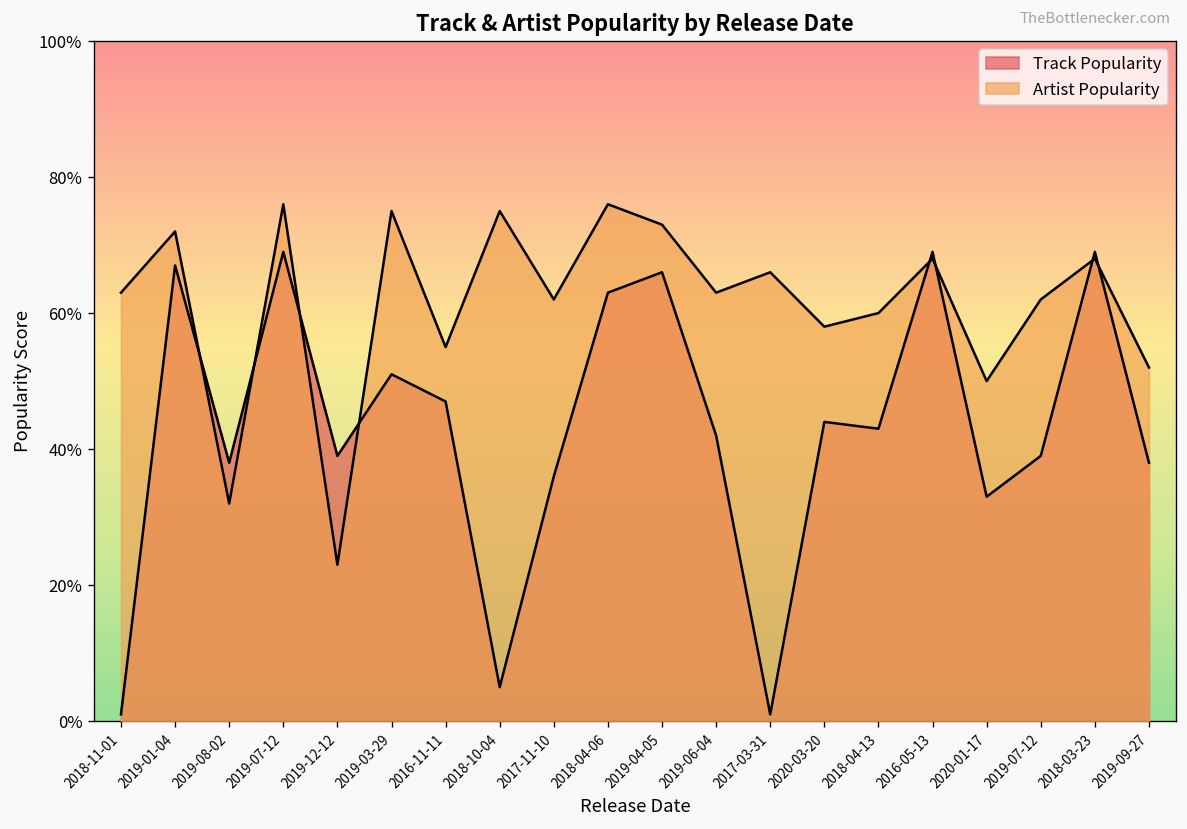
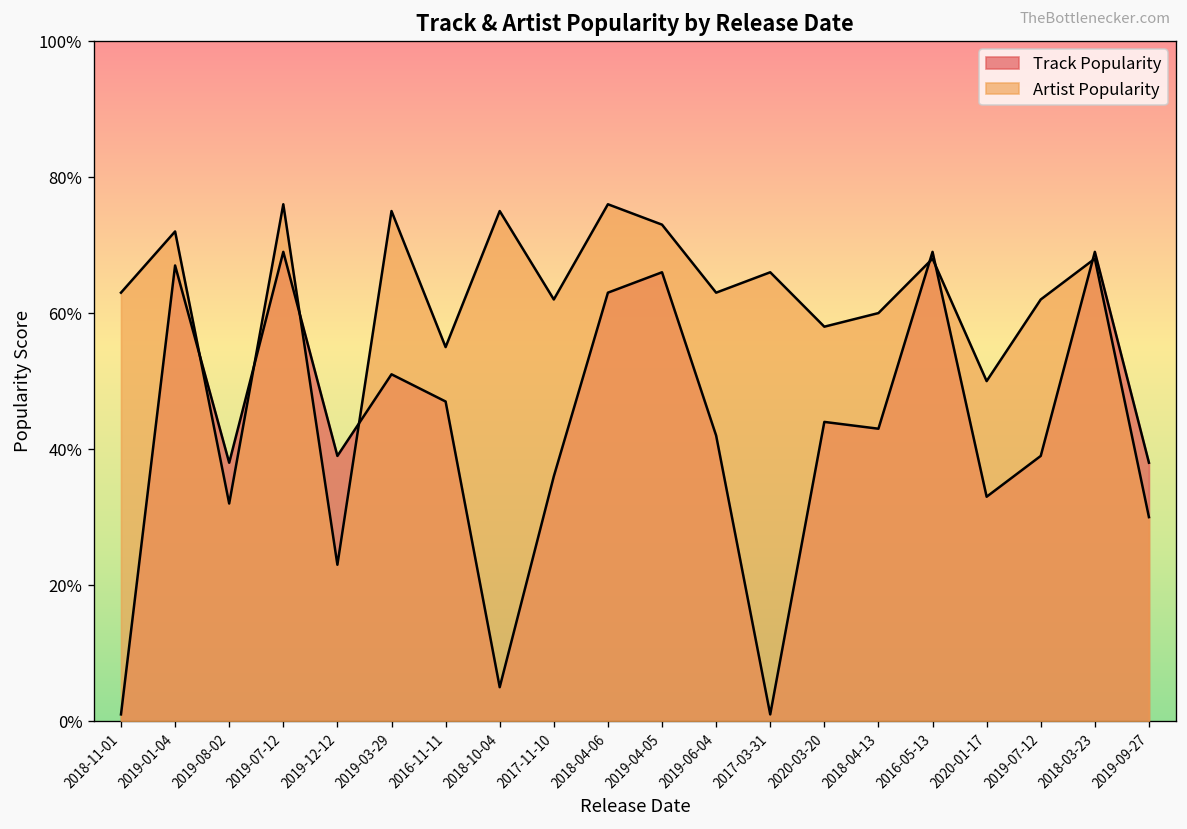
Artist Popularity, 2019-09-27: 52% -> 30%
